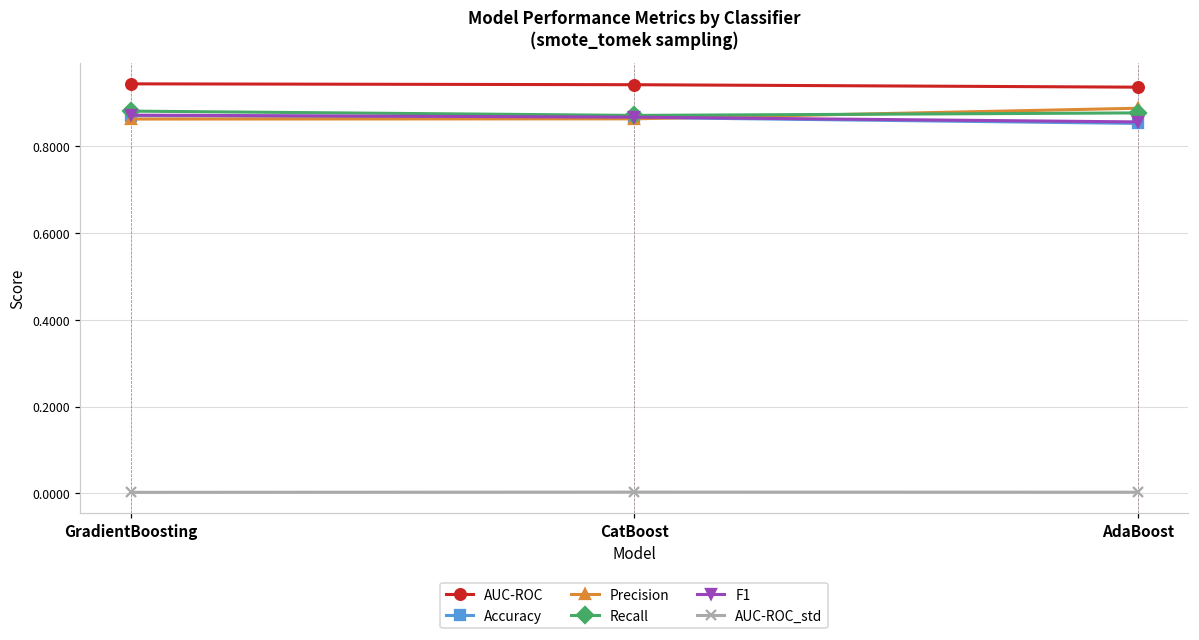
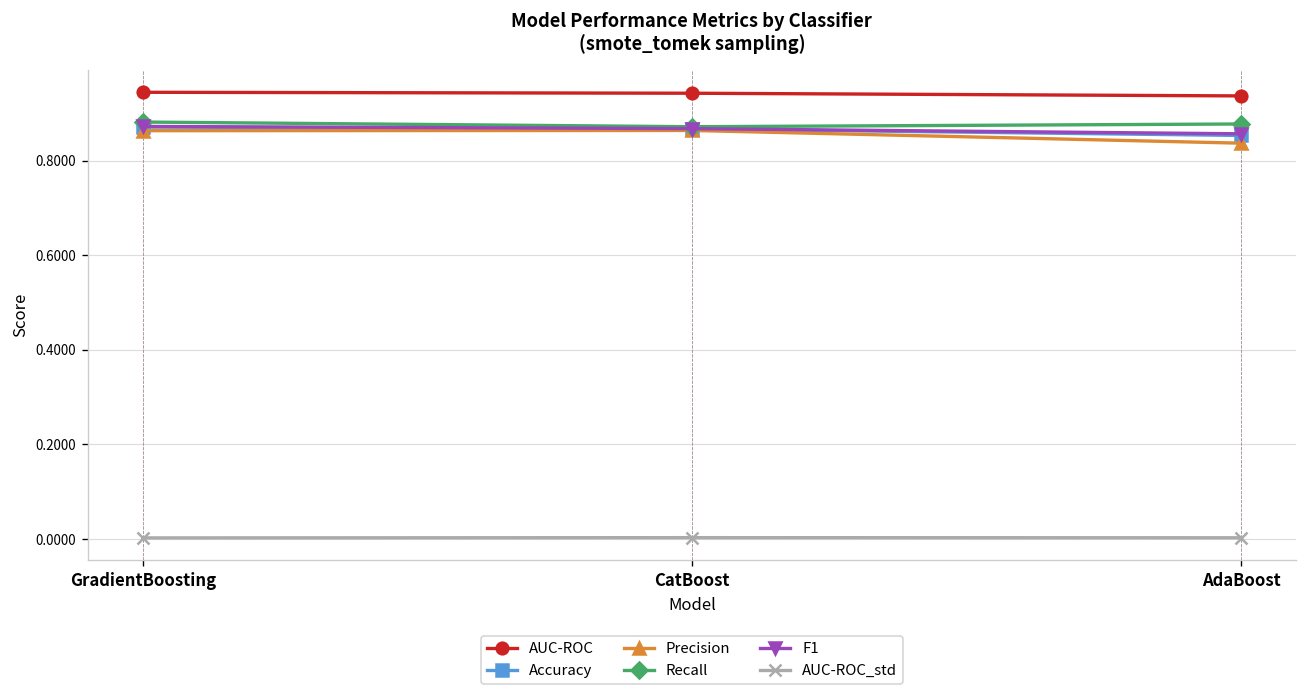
Precision, AdaBoost: 0.89 -> 0.84
